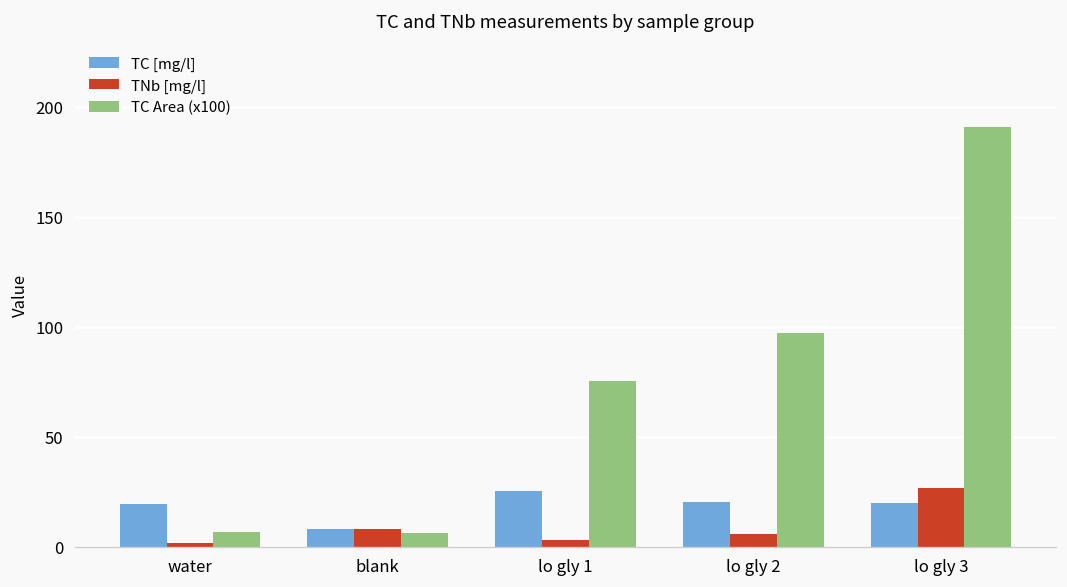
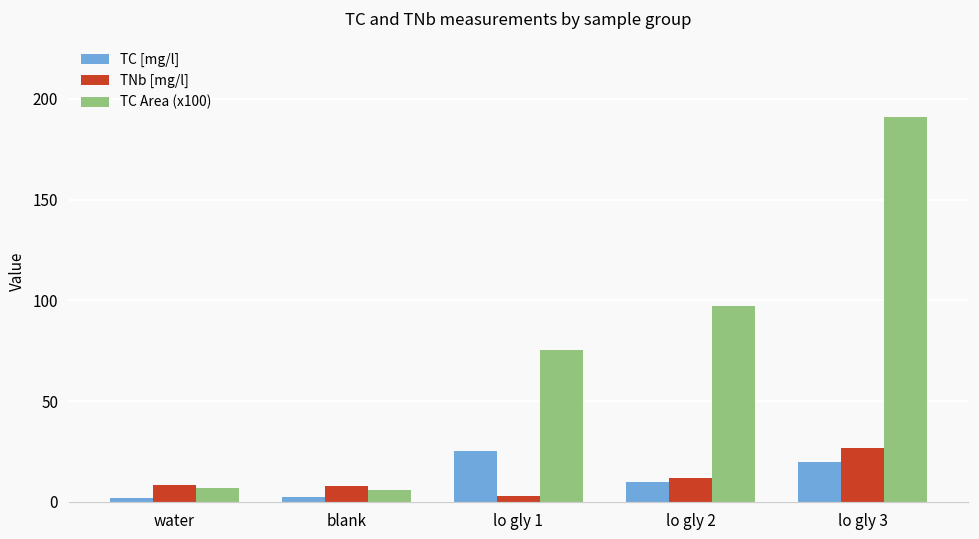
TC [mg/l], water: 19 -> 2
TNb [mg/l], water: 1 -> 9
TC [mg/l], blank: 8 -> 3
TC [mg/l], lo gly 2: 20 -> 10
TNb [mg/l], lo gly 2: 6 -> 12
